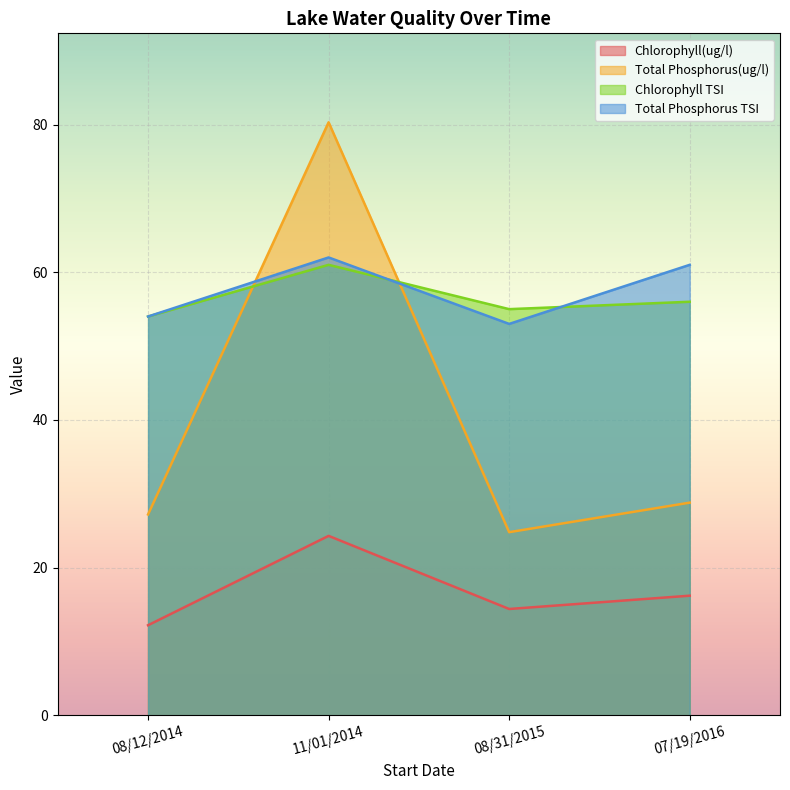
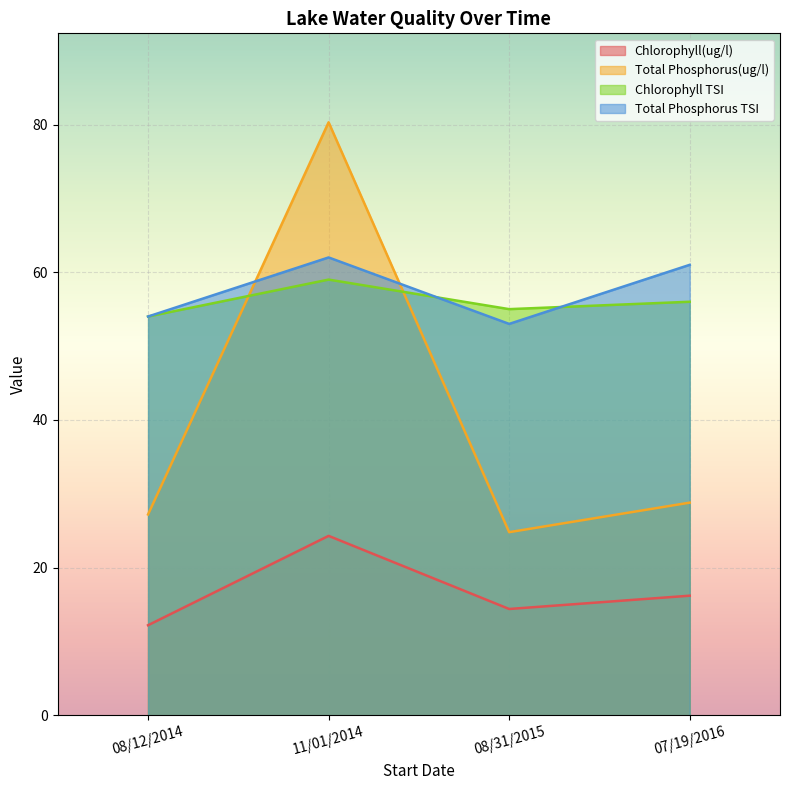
Chlorophyll TSI, 11/01/2014: 61 -> 59
